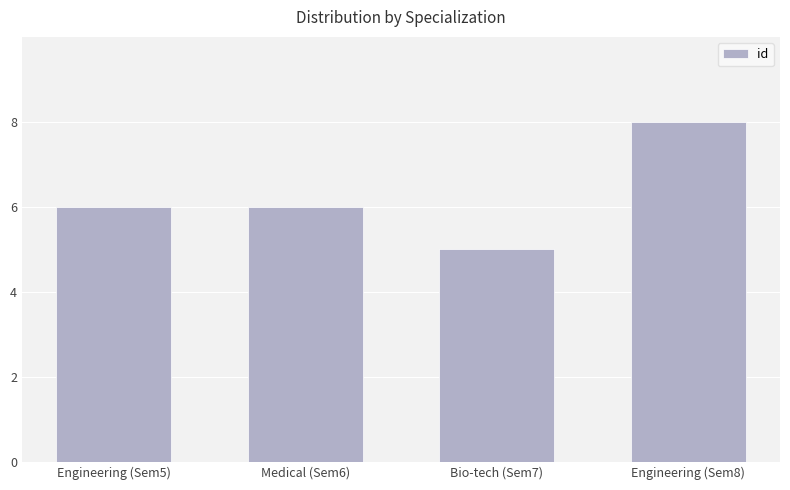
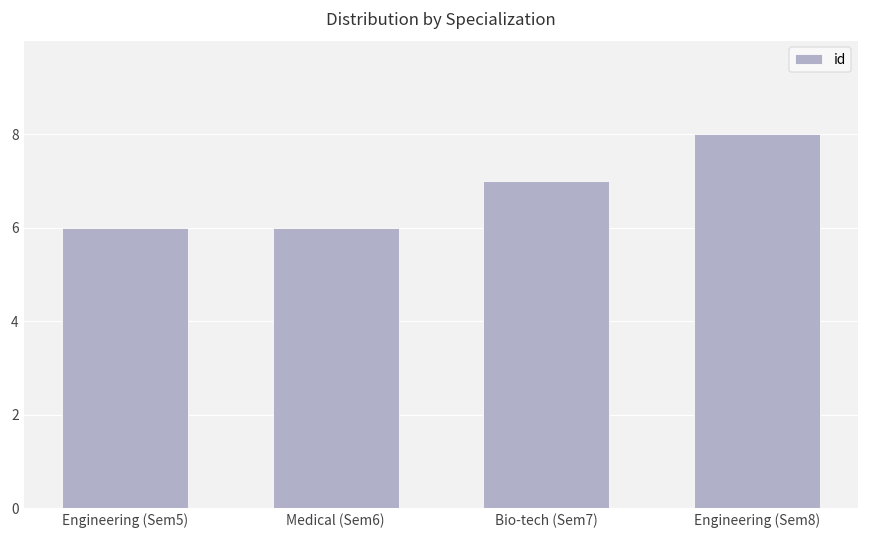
Bio-tech (Sem7): 5 -> 7
